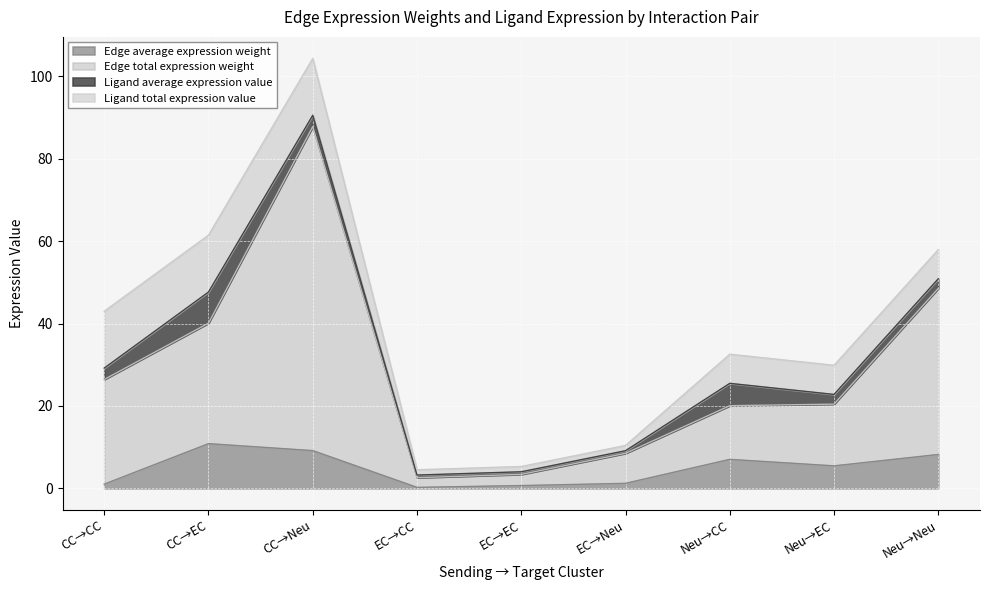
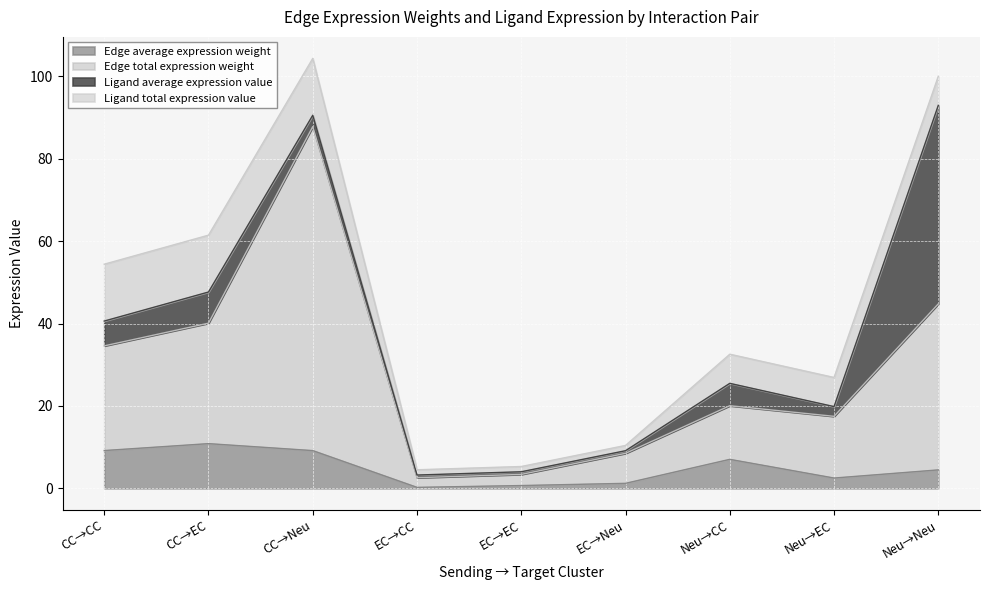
Edge average expression weight, CC→CC: 1 -> 9
Ligand average expression value, CC→CC: 3 -> 6
Edge average expression weight, Neu→EC: 5 -> 2
Edge average expression weight, Neu→Neu: 8 -> 4
Ligand average expression value, Neu→Neu: 2 -> 48
